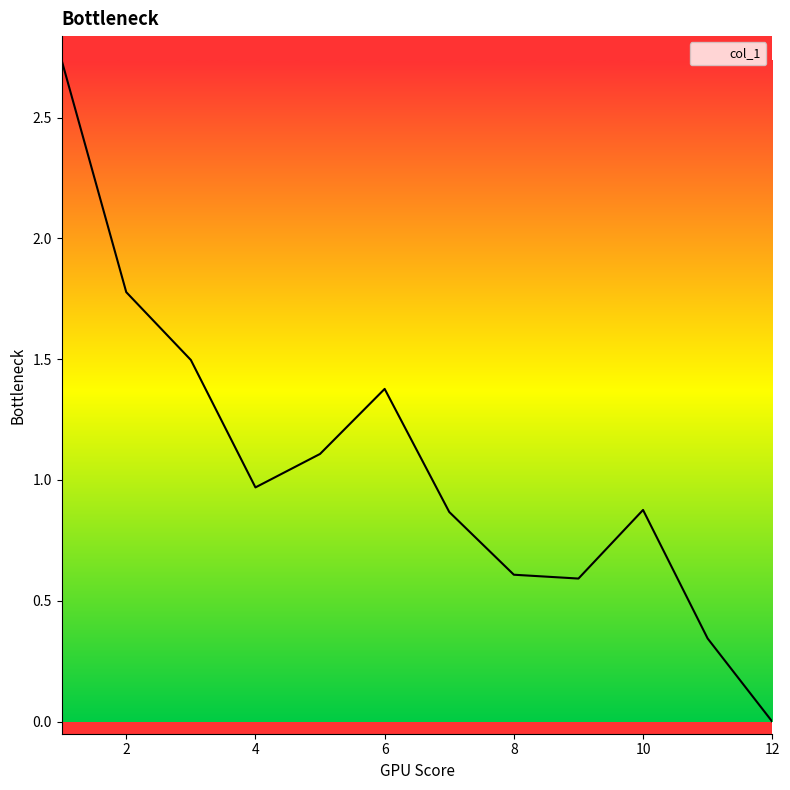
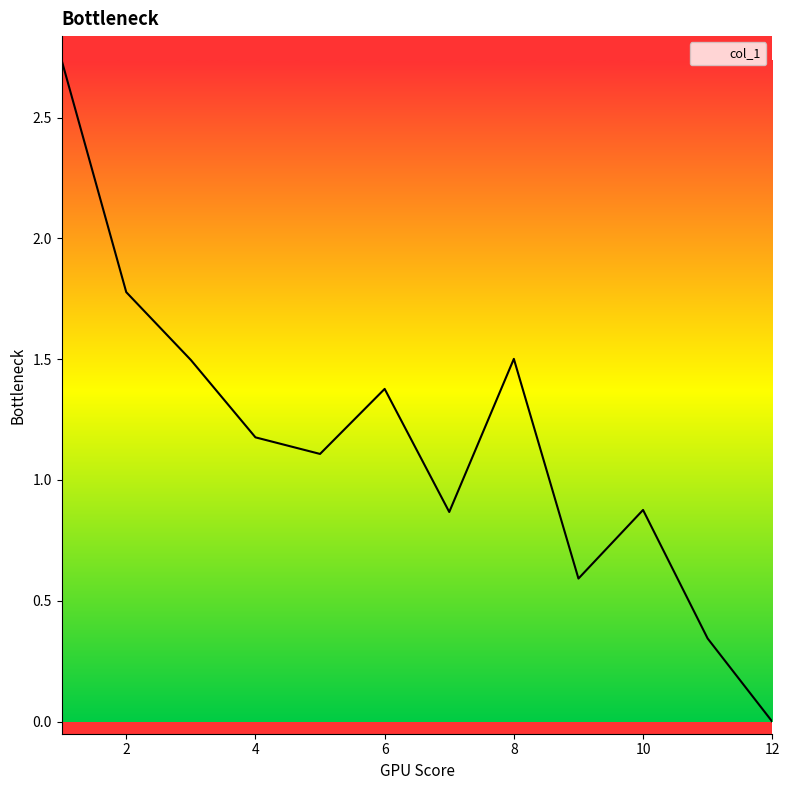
4: 0.97 -> 1.18
8: 0.61 -> 1.50
